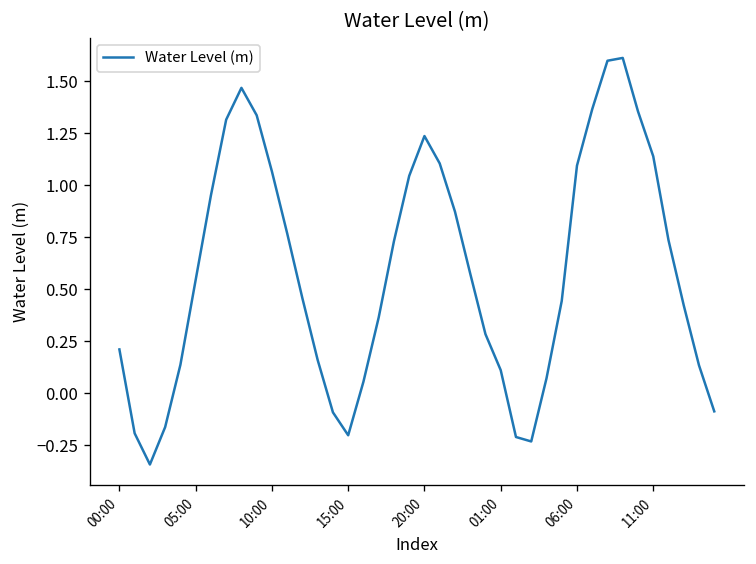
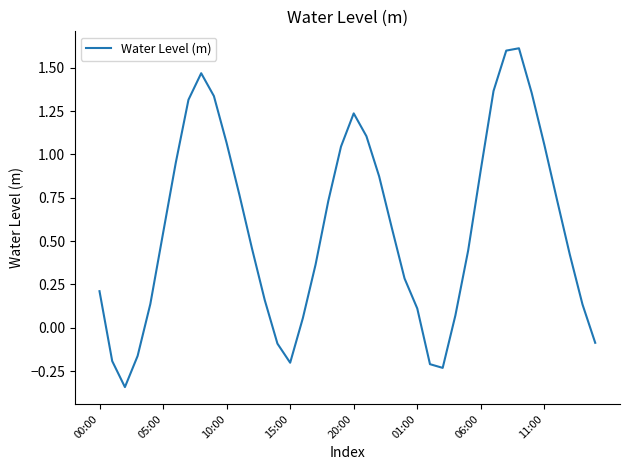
06:00: 1.09 -> 0.91
11:00: 1.14 -> 1.05
